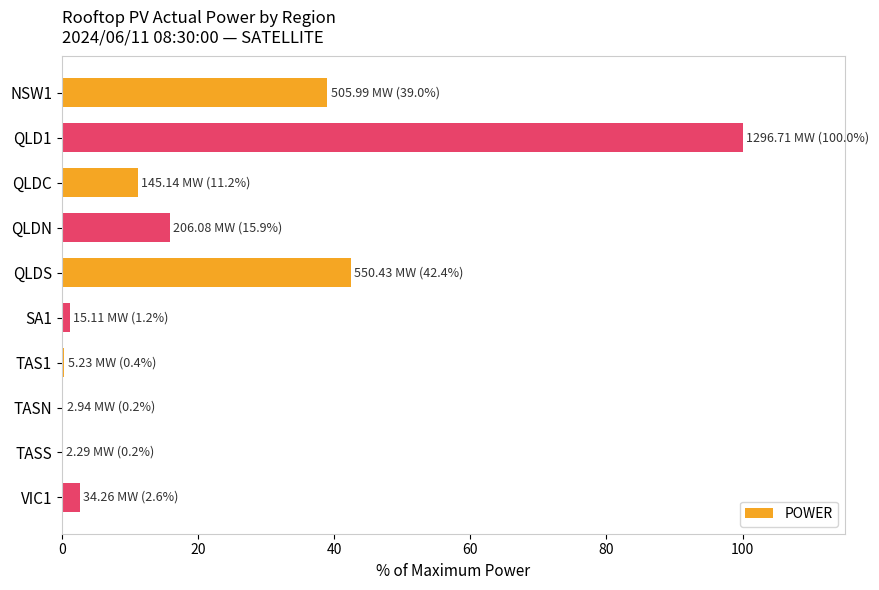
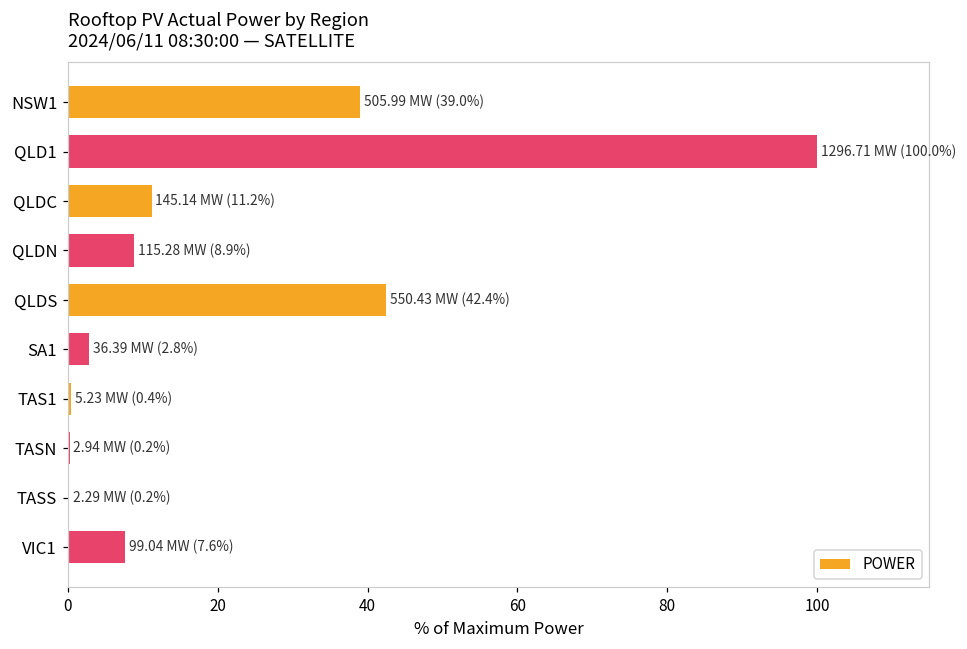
QLDN: 206.08 MW (15.9%) -> 115.28 MW (8.9%)
SA1: 15.11 MW (1.2%) -> 36.39 MW (2.8%)
VIC1: 34.26 MW (2.6%) -> 99.04 MW (7.6%)
